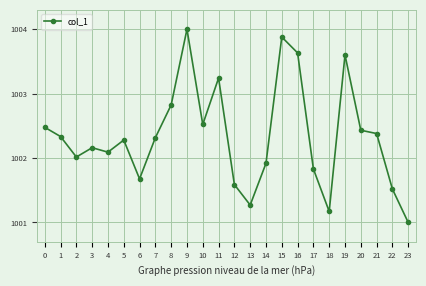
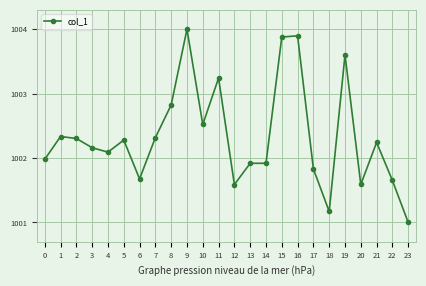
0: 1002.5 -> 1002.0
2: 1002.0 -> 1002.3
13: 1001.3 -> 1001.9
16: 1003.6 -> 1003.9
20: 1002.4 -> 1001.6
21: 1002.4 -> 1002.2
22: 1001.5 -> 1001.7
